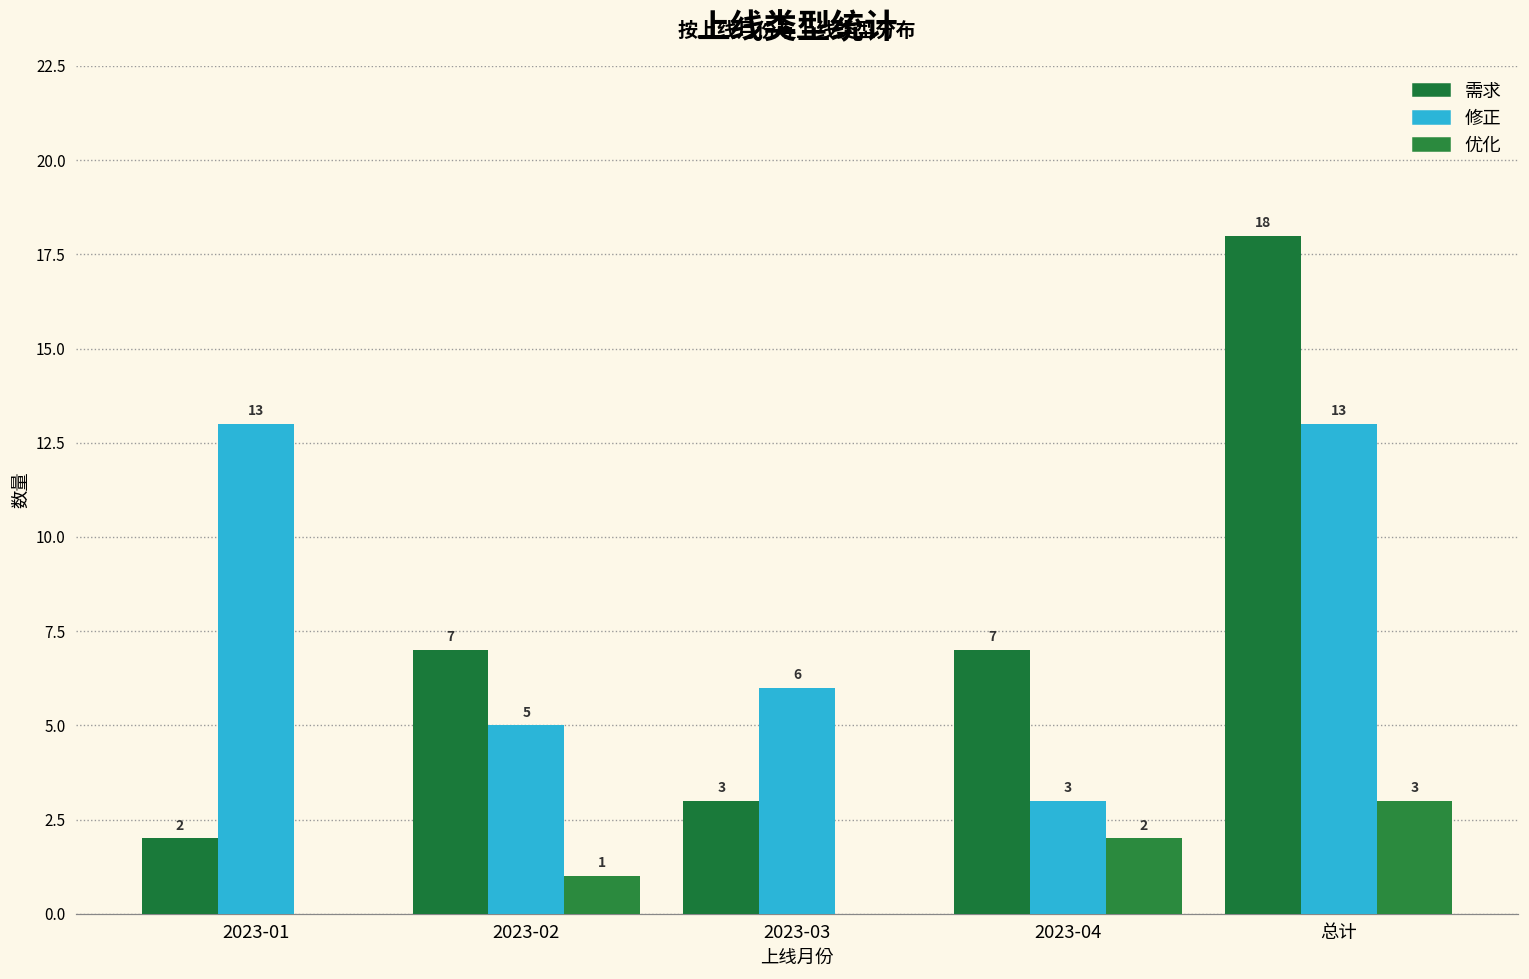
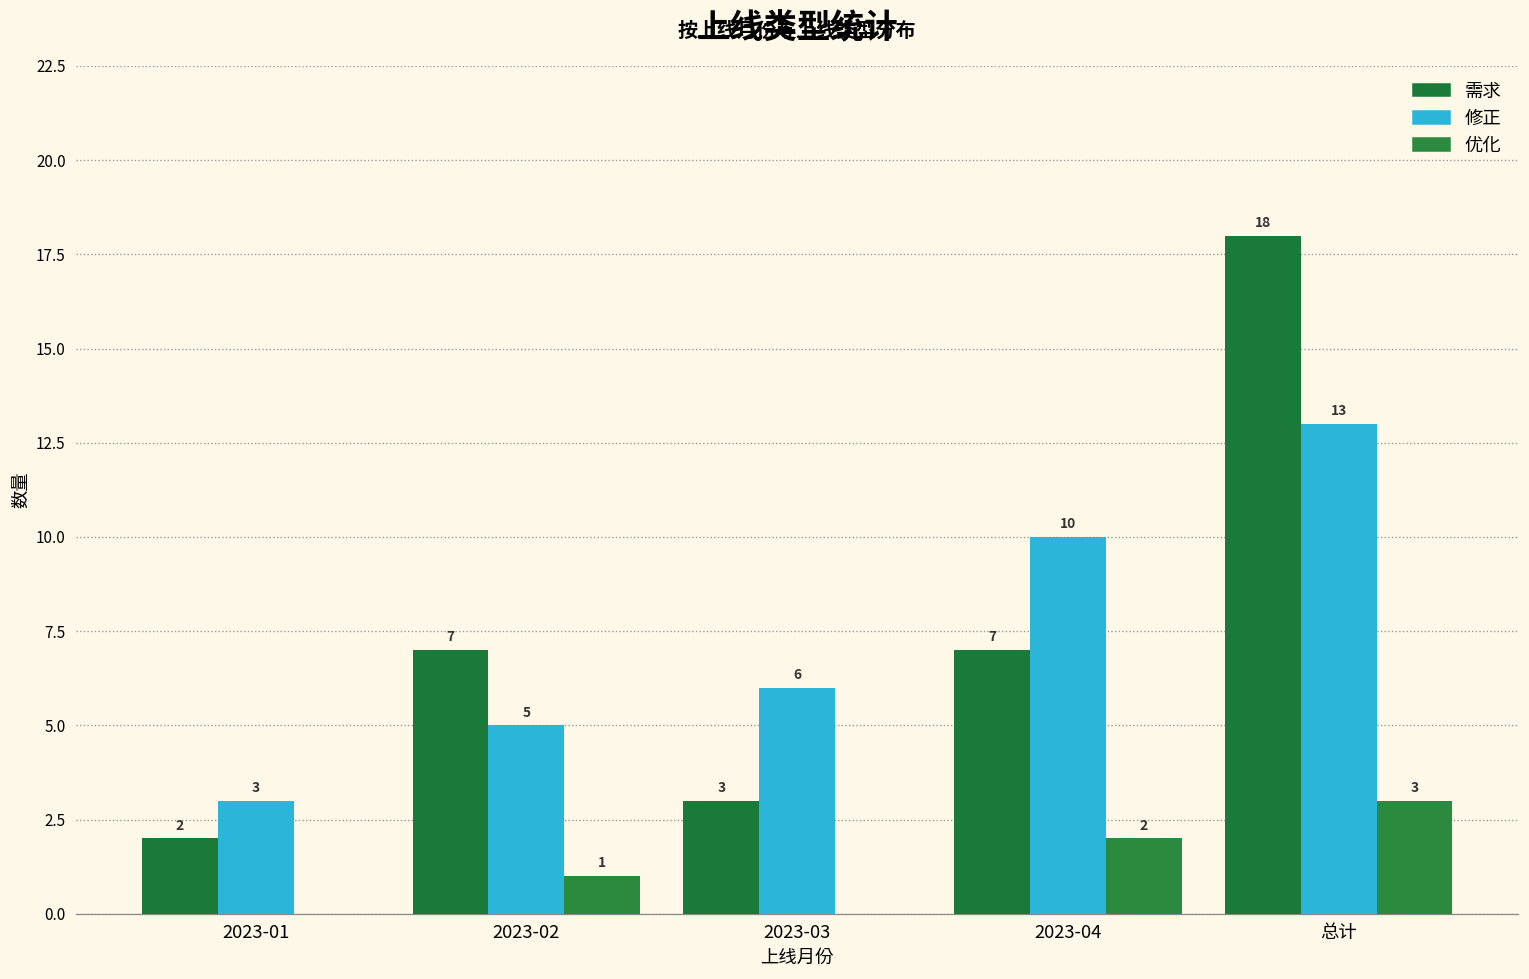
修正, 2023-01: 13 -> 3
修正, 2023-04: 3 -> 10
